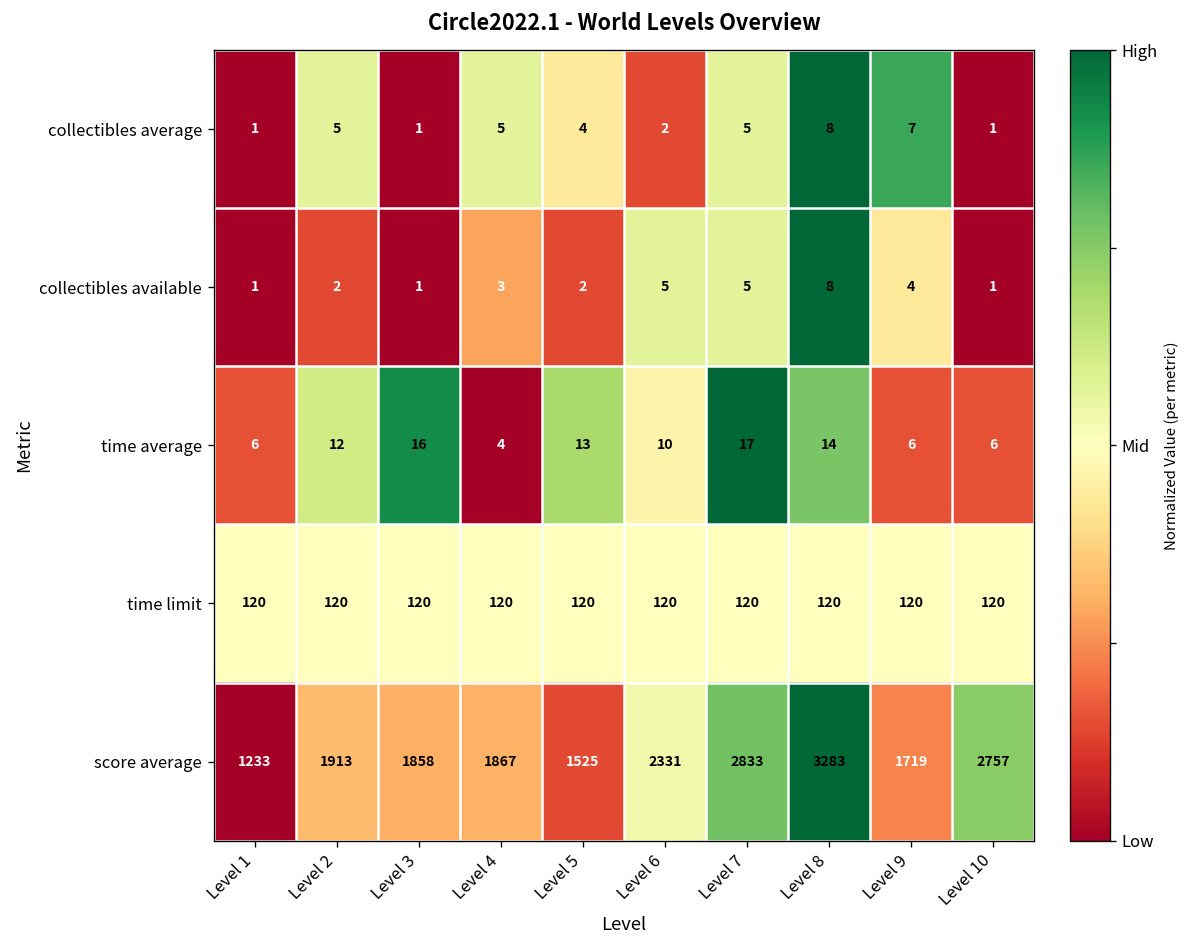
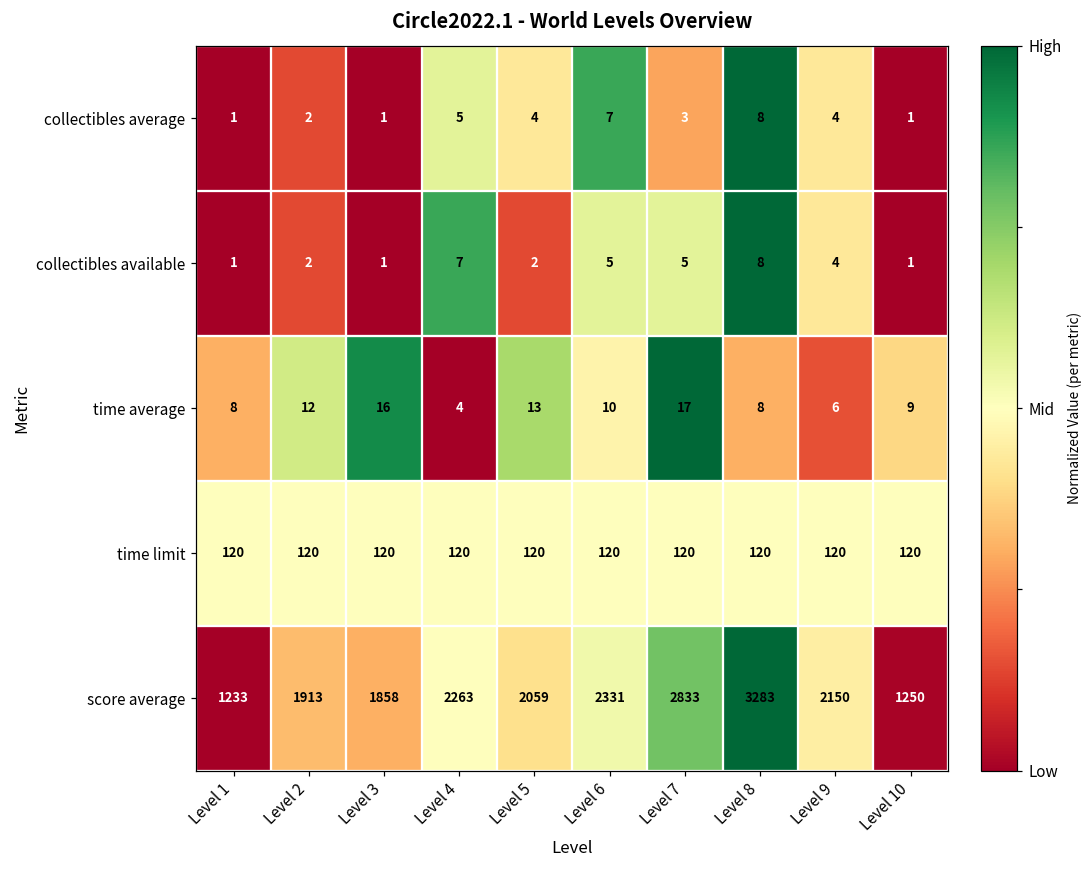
collectibles average, Level 2: 5 -> 2
collectibles average, Level 6: 2 -> 7
collectibles average, Level 7: 5 -> 3
collectibles average, Level 9: 7 -> 4
collectibles available, Level 4: 3 -> 7
time average, Level 1: 6 -> 8
time average, Level 8: 14 -> 8
time average, Level 10: 6 -> 9
score average, Level 4: 1867 -> 2263
score average, Level 5: 1525 -> 2059
score average, Level 9: 1719 -> 2150
score average, Level 10: 2757 -> 1250
